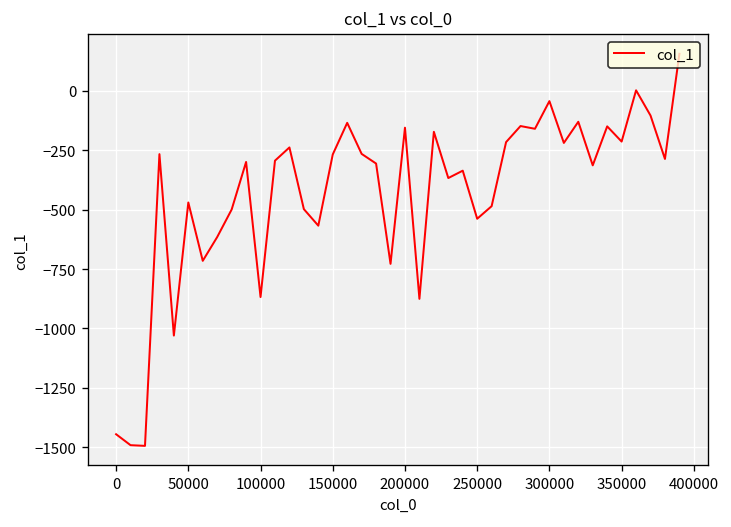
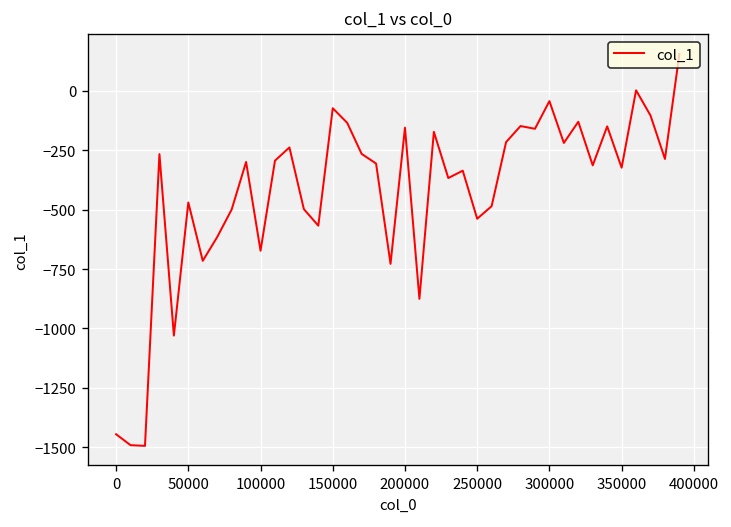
100000: -870 -> -670
150000: -270 -> -70
350000: -210 -> -320
